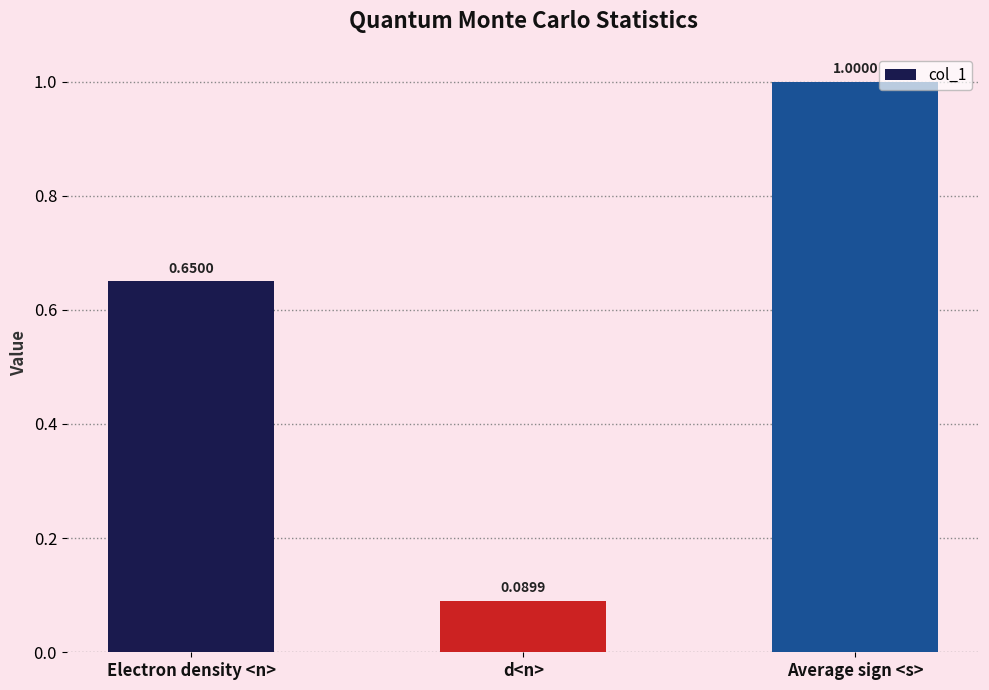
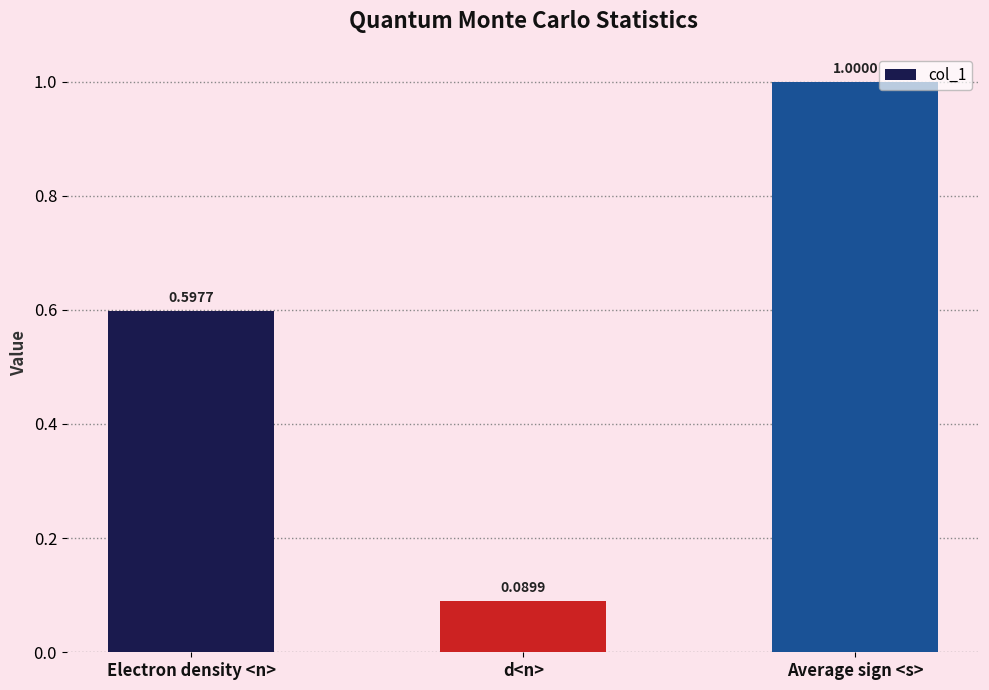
Electron density <n>: 0.6500 -> 0.5977
